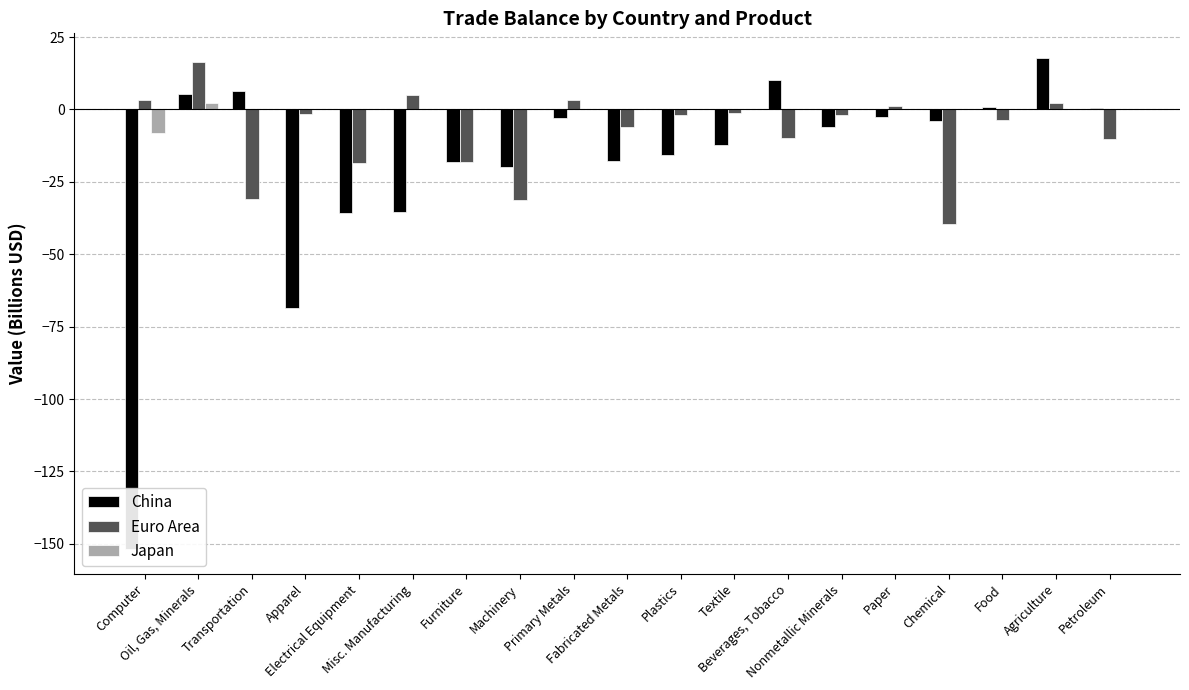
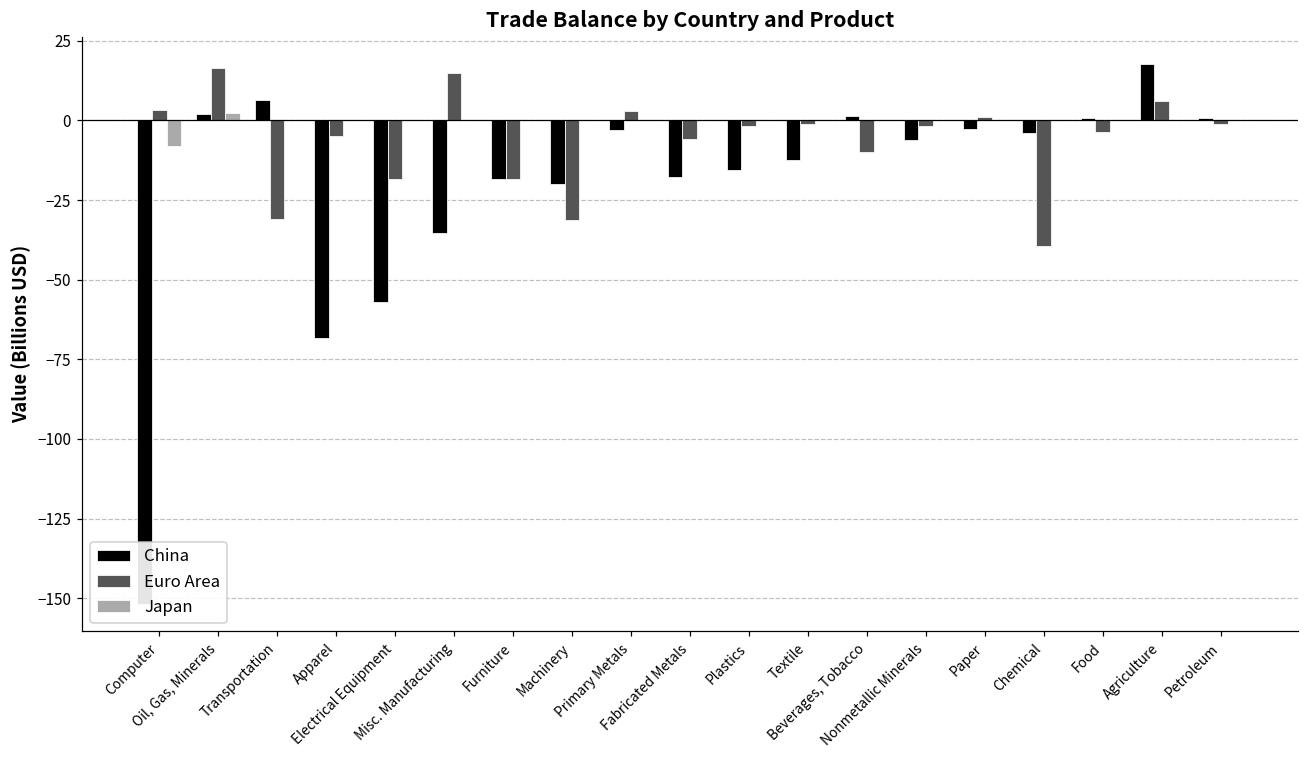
China, Oil, Gas, Minerals: 5 -> 2
Euro Area, Apparel: -1 -> -5
China, Electrical Equipment: -36 -> -57
Euro Area, Misc. Manufacturing: 5 -> 15
China, Beverages, Tobacco: 10 -> 1
Euro Area, Agriculture: 2 -> 6
Euro Area, Petroleum: -10 -> -1
